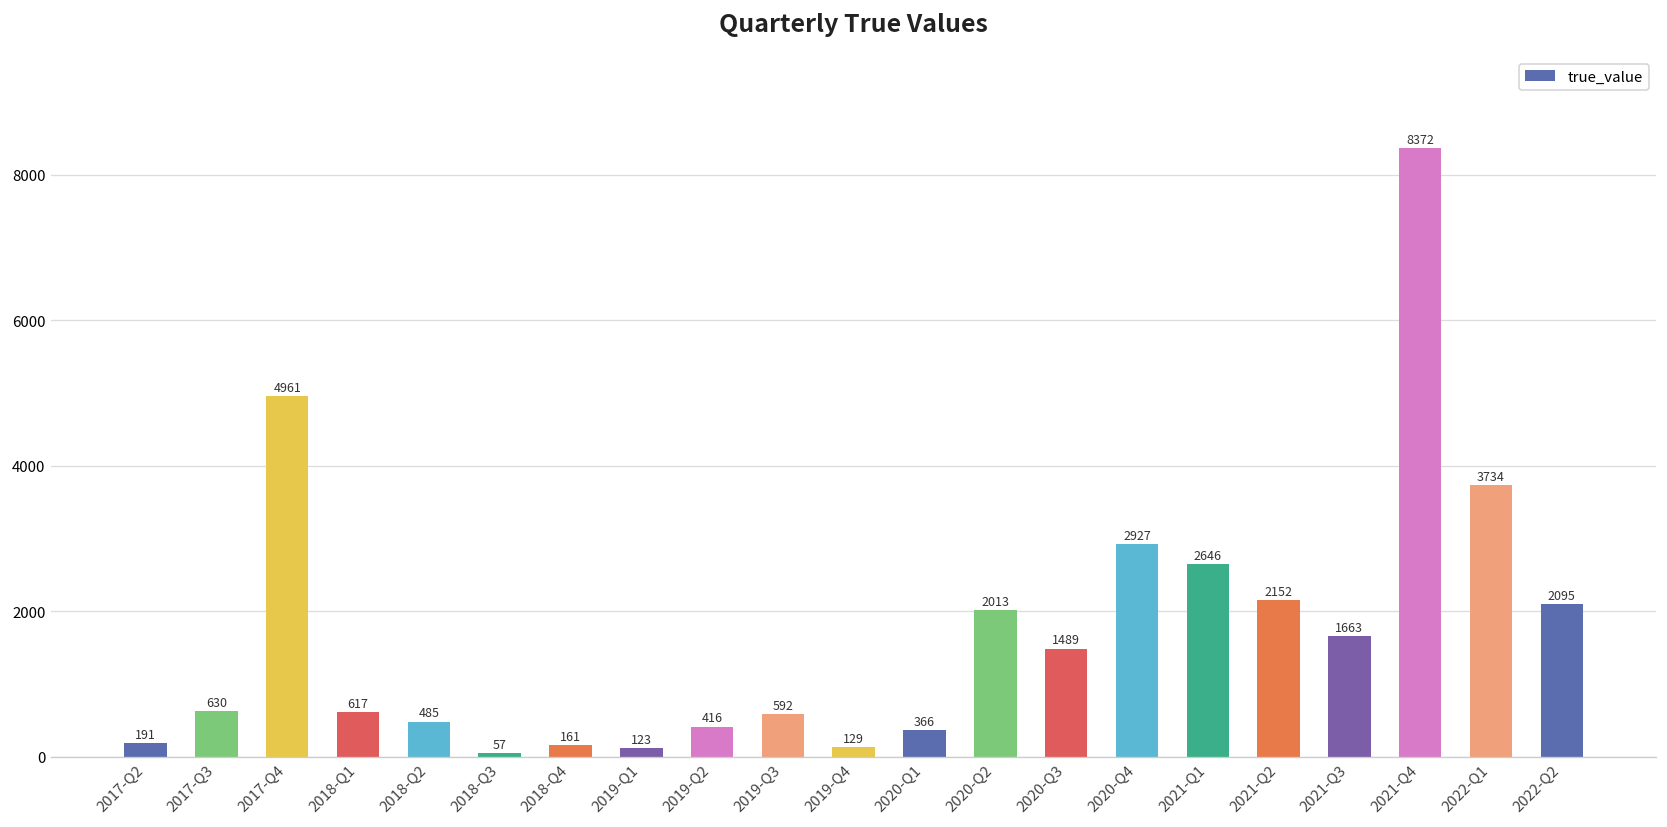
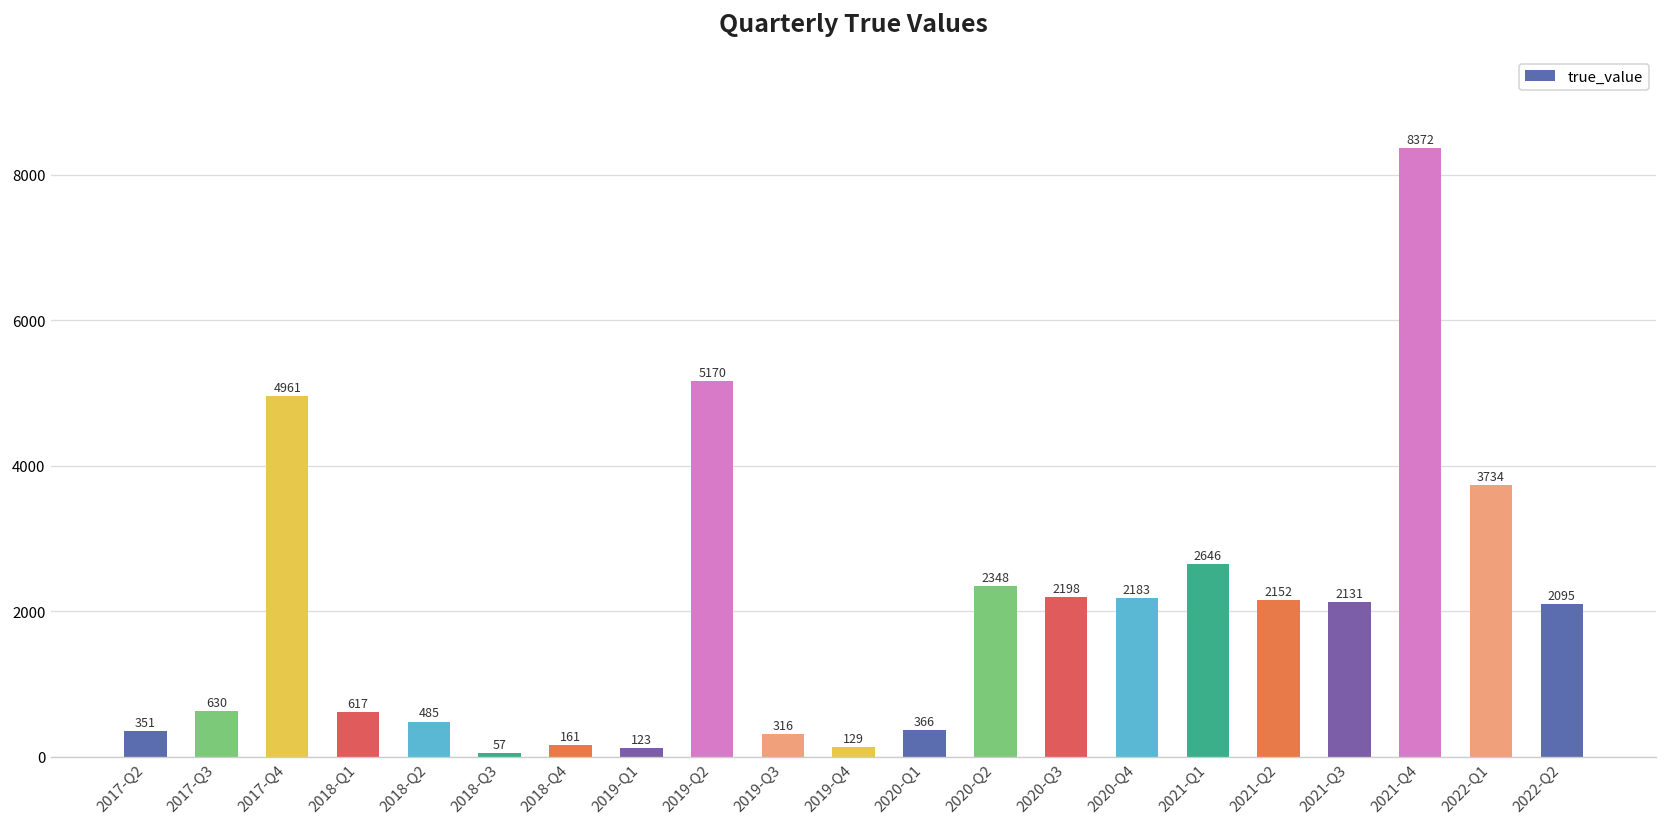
2017-Q2: 191 -> 351
2019-Q2: 416 -> 5170
2019-Q3: 592 -> 316
2020-Q2: 2013 -> 2348
2020-Q3: 1489 -> 2198
2020-Q4: 2927 -> 2183
2021-Q3: 1663 -> 2131
